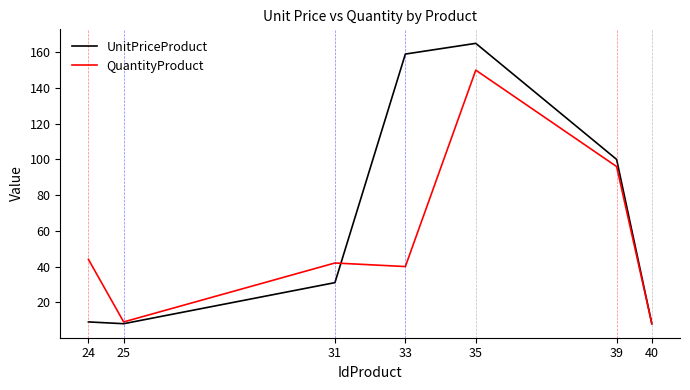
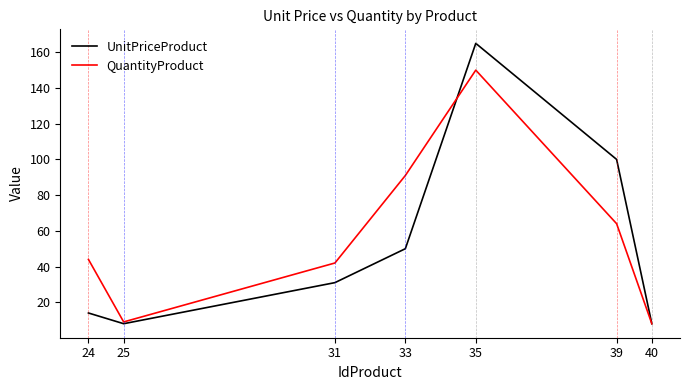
UnitPriceProduct, 24: 9 -> 14
UnitPriceProduct, 33: 159 -> 50
QuantityProduct, 33: 40 -> 91
QuantityProduct, 39: 96 -> 64
